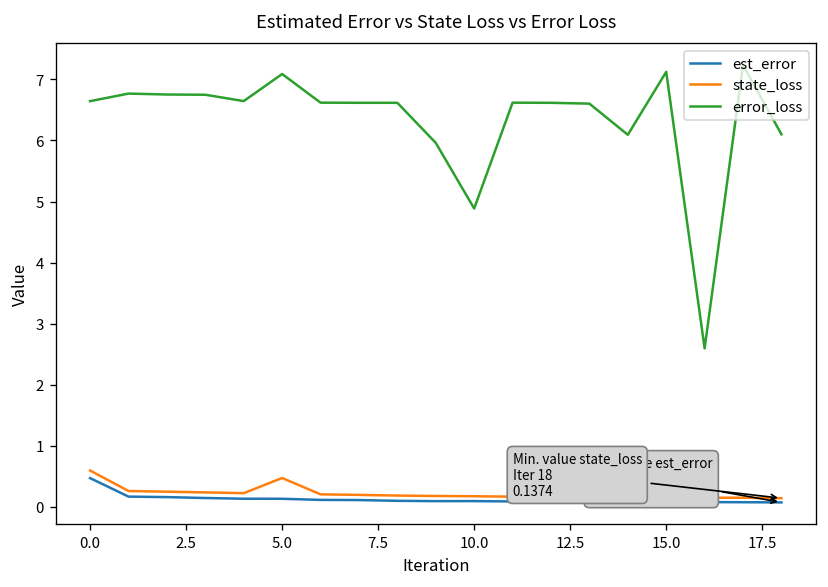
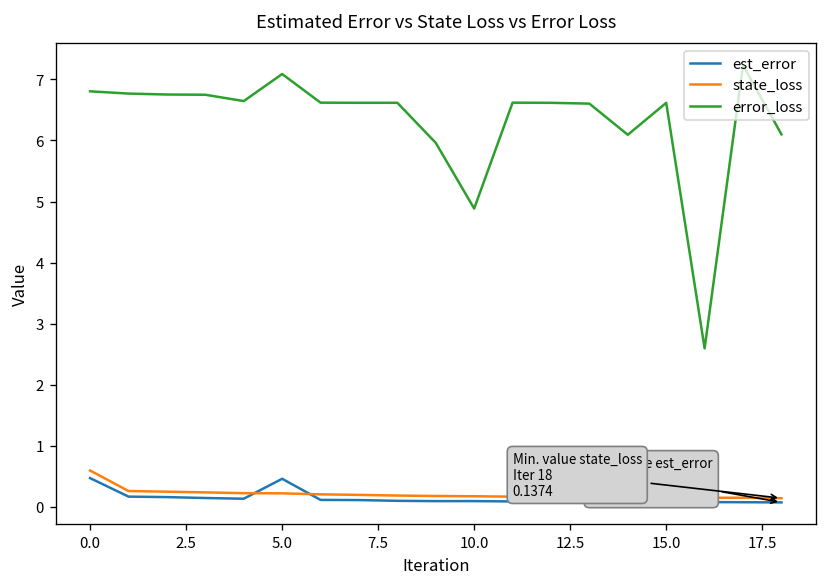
error_loss, 0.0: 6.6 -> 6.8
est_error, 5.0: 0.1 -> 0.5
state_loss, 5.0: 0.5 -> 0.2
error_loss, 15.0: 7.1 -> 6.6
